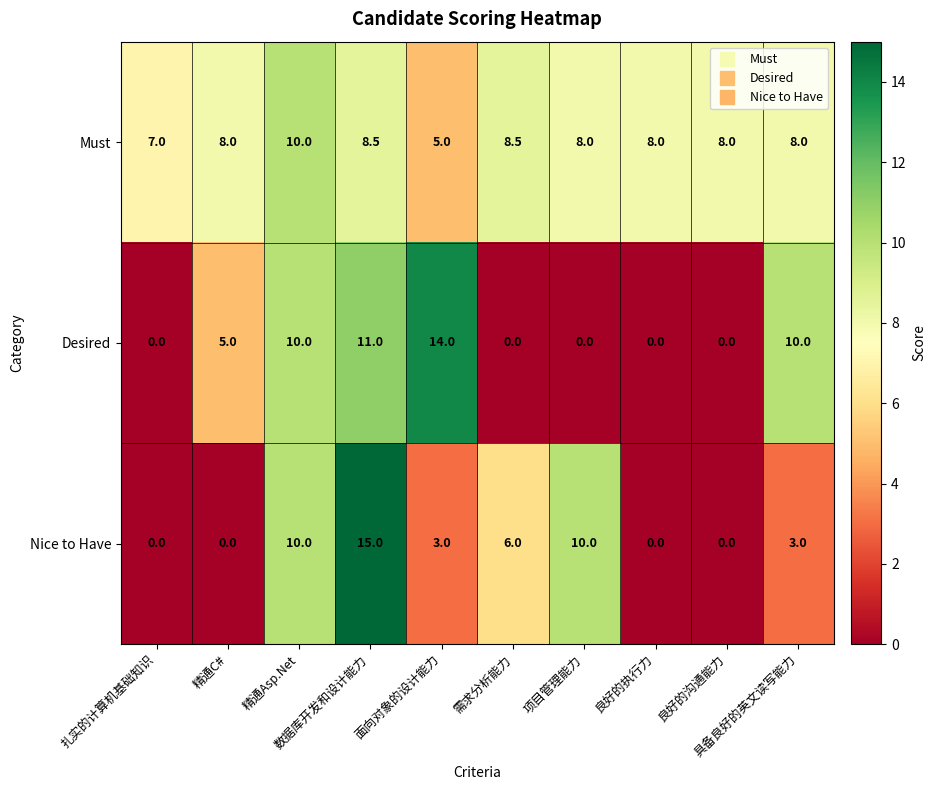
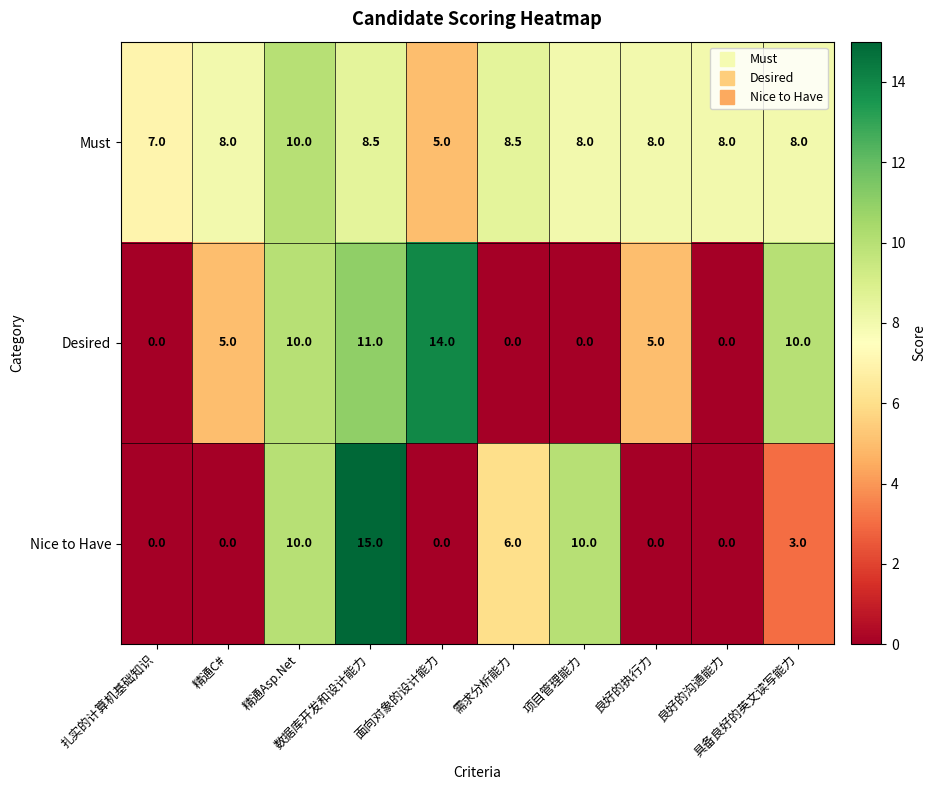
Desired, 良好的执行力: 0.0 -> 5.0
Nice to Have, 面向对象的设计能力: 3.0 -> 0.0
